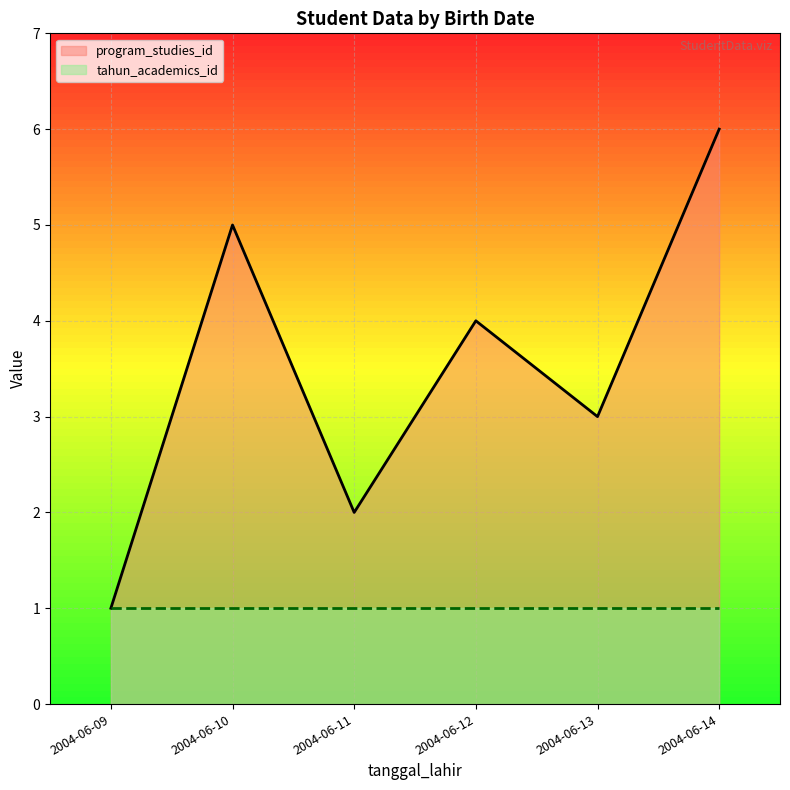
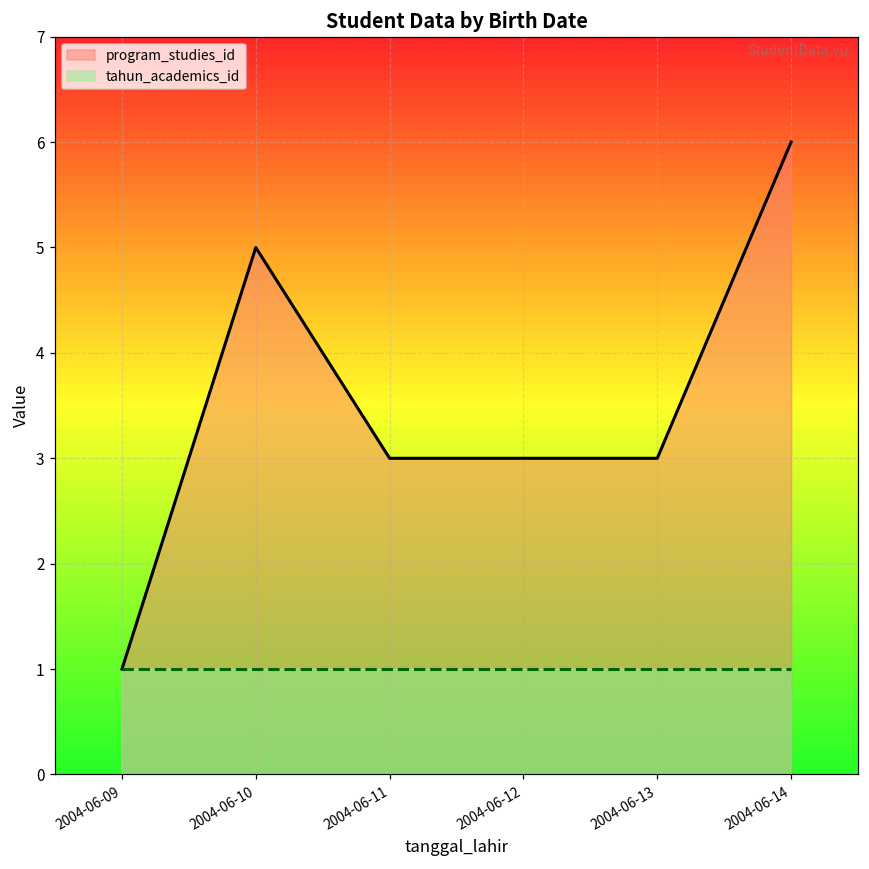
program_studies_id, 2004-06-11: 2 -> 3
program_studies_id, 2004-06-12: 4 -> 3
